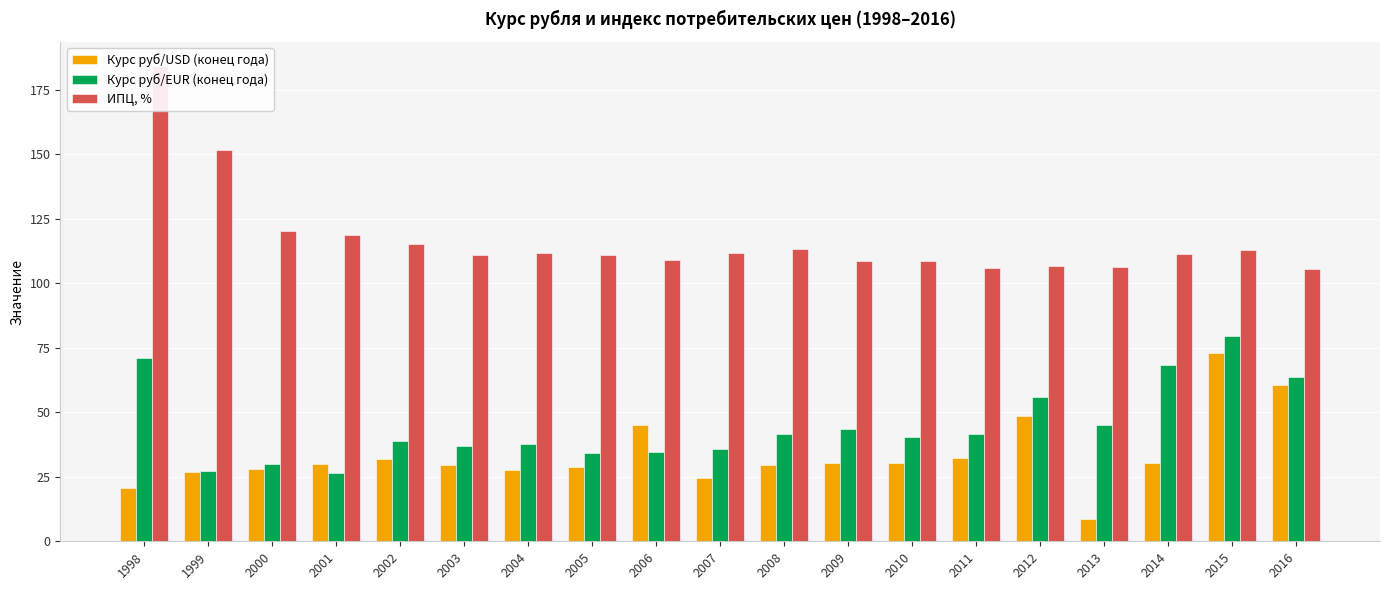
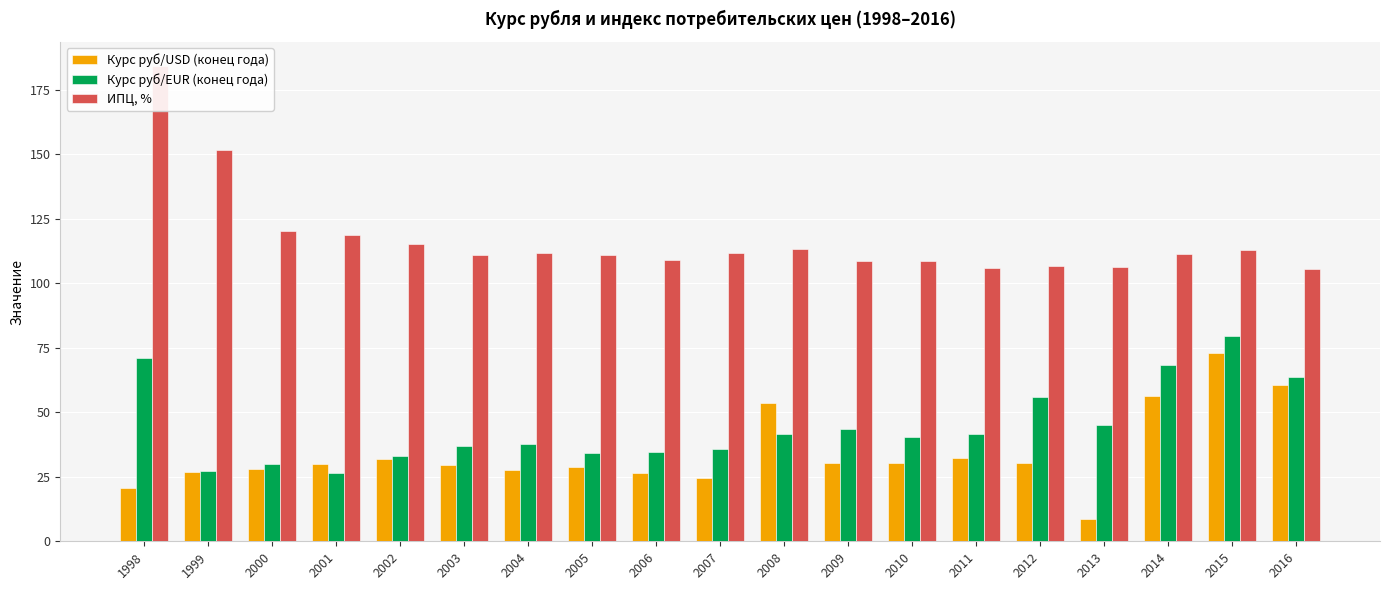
Курс руб/EUR (конец года), 2002: 39 -> 33
Курс руб/USD (конец года), 2006: 45 -> 26
Курс руб/USD (конец года), 2008: 29 -> 54
Курс руб/USD (конец года), 2012: 49 -> 30
Курс руб/USD (конец года), 2014: 30 -> 56
